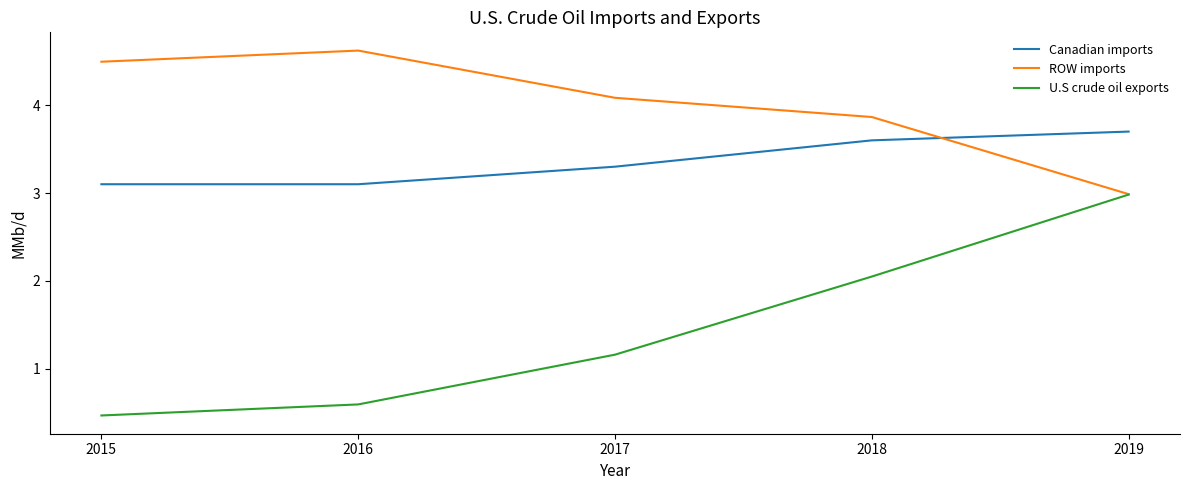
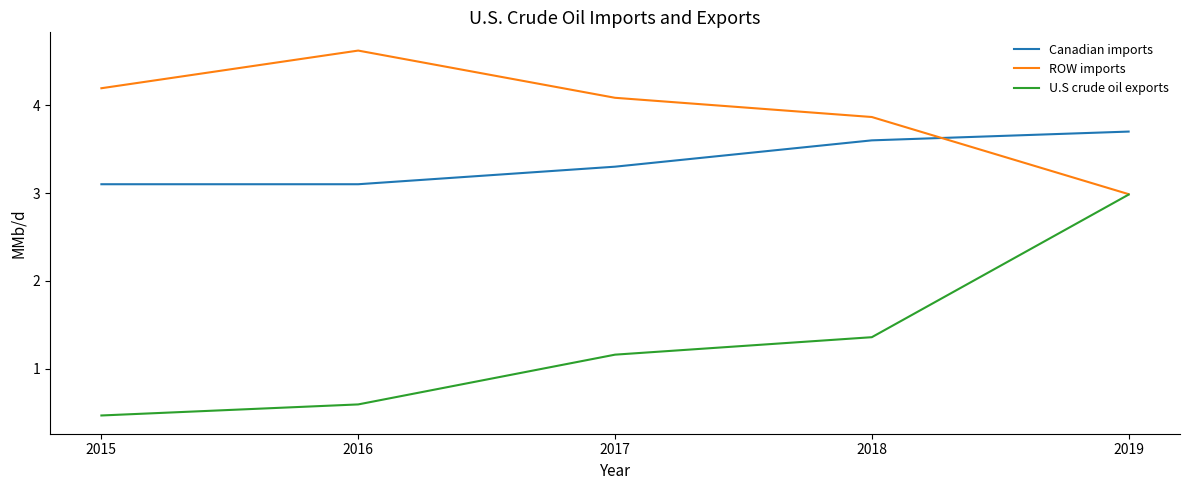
ROW imports, 2015: 4.5 -> 4.2
U.S crude oil exports, 2018: 2.0 -> 1.4
